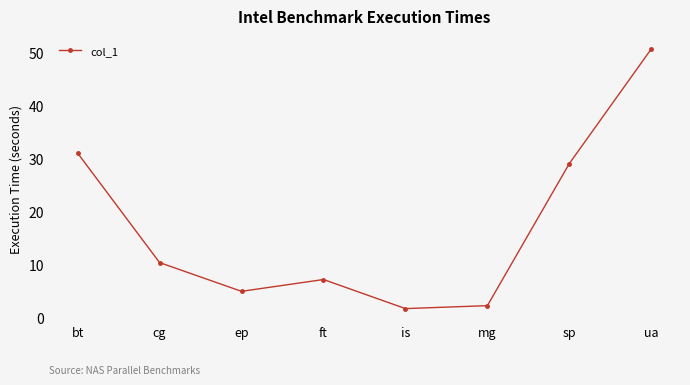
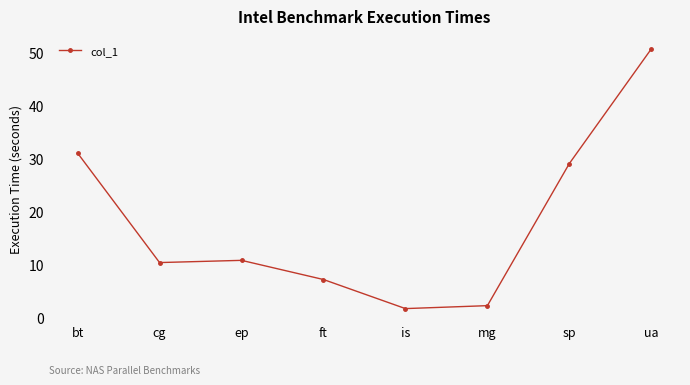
ep: 5 -> 11
